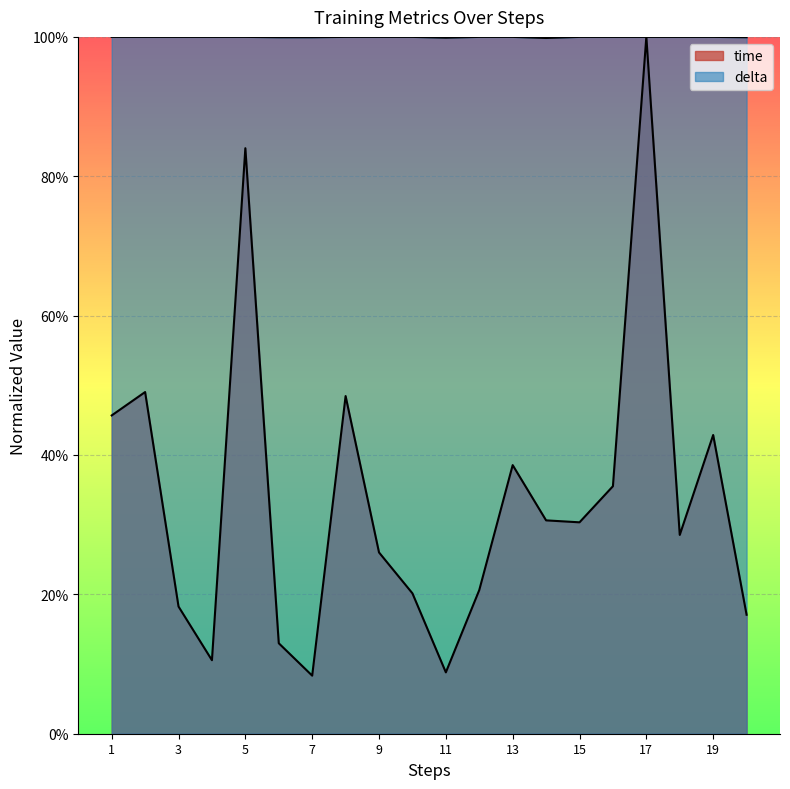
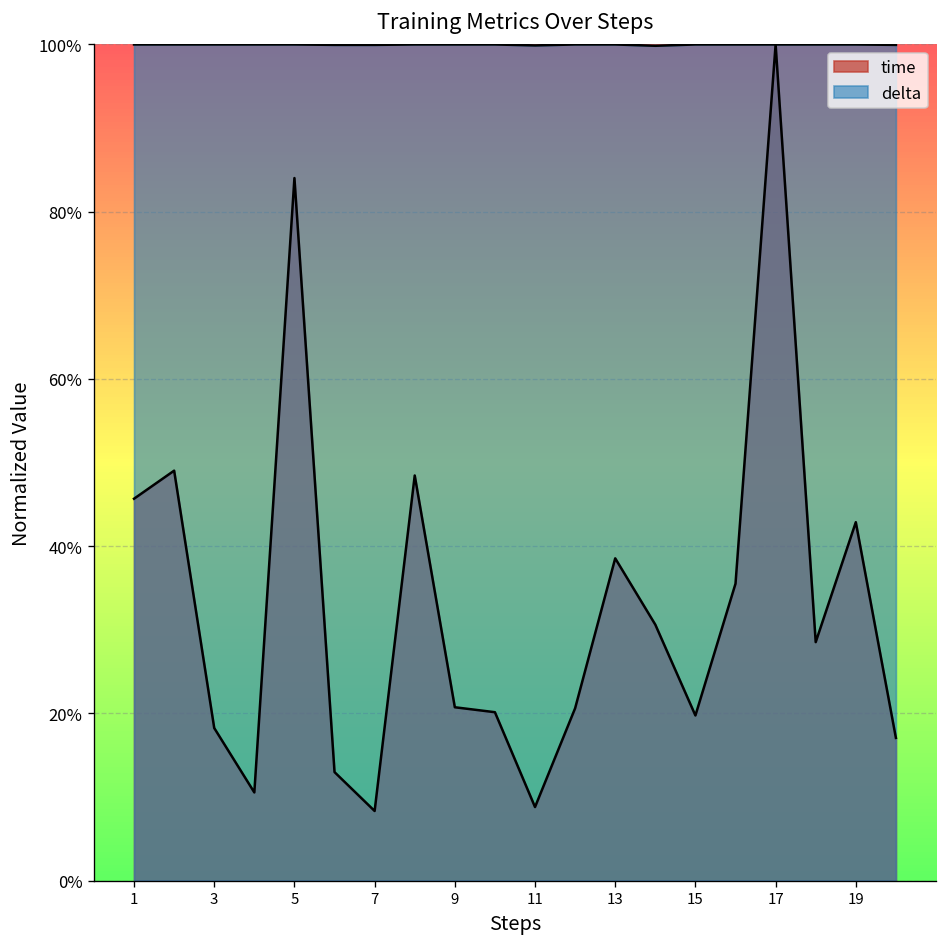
time, 9: 26% -> 21%
time, 15: 30% -> 20%
